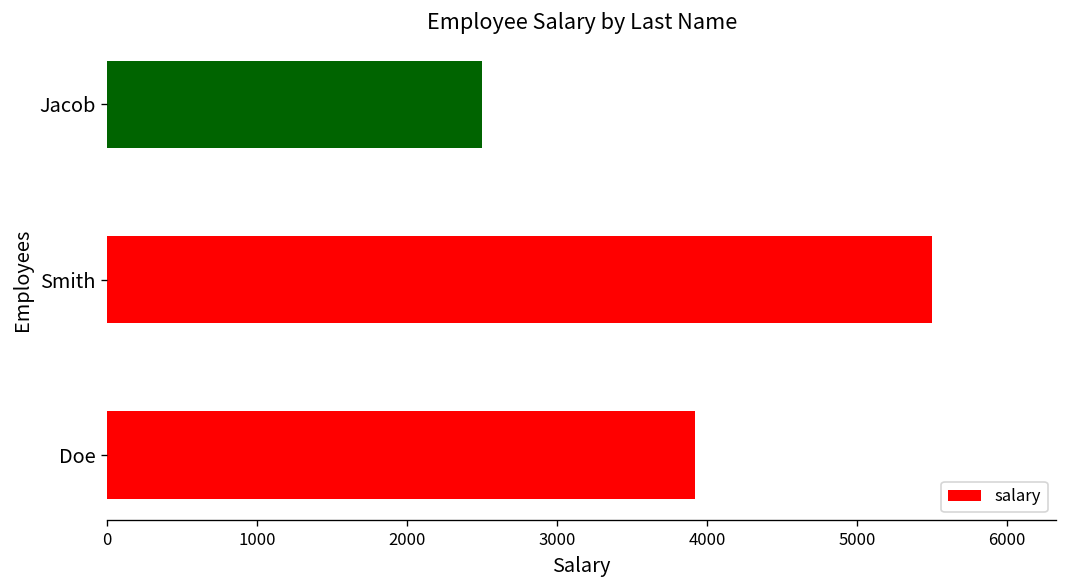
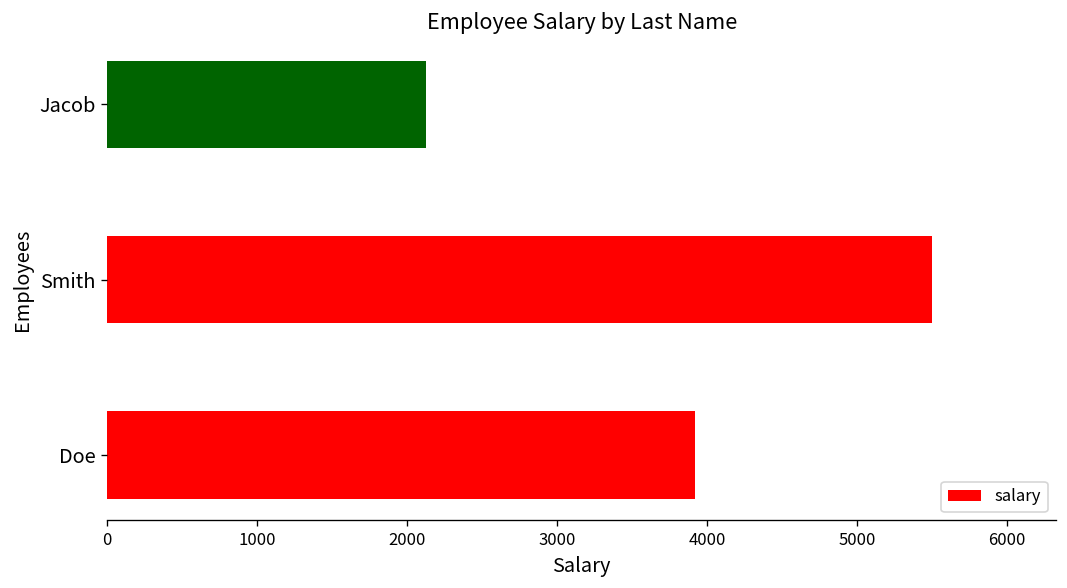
Jacob: 2500 -> 2120
